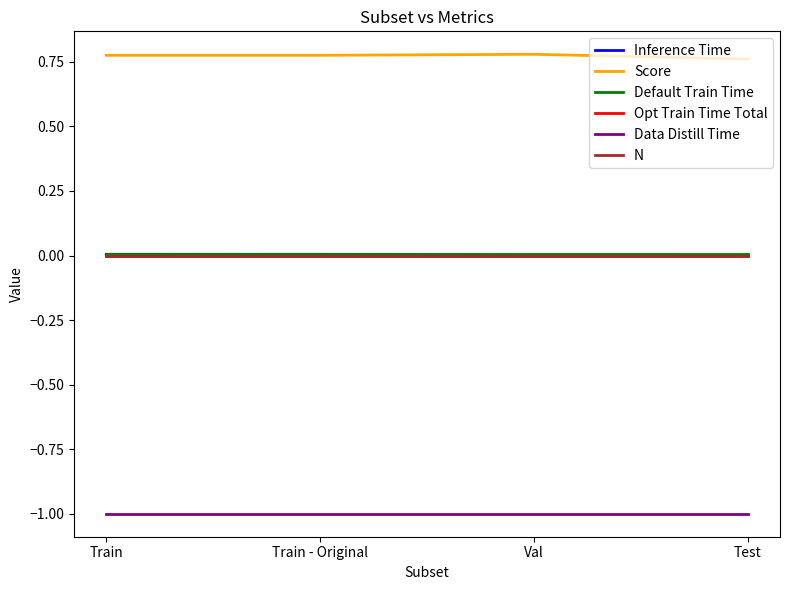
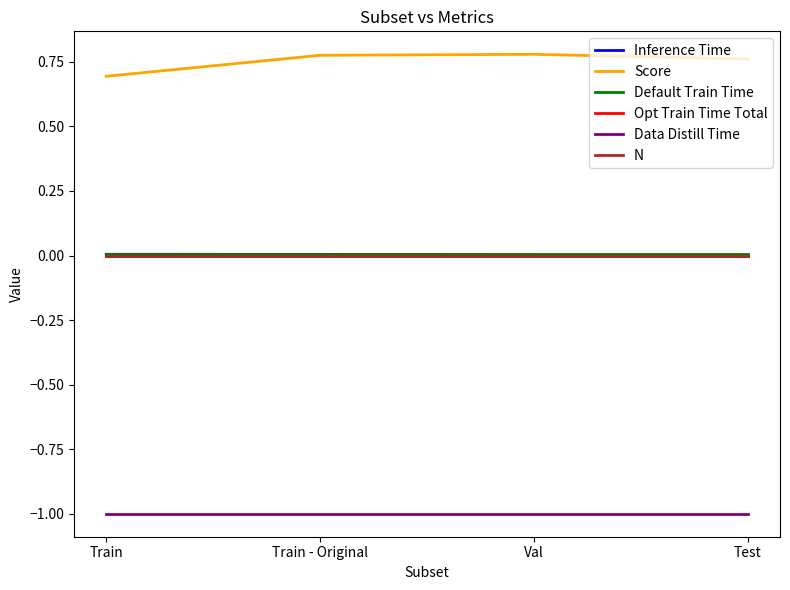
Score, Train: 0.78 -> 0.69
